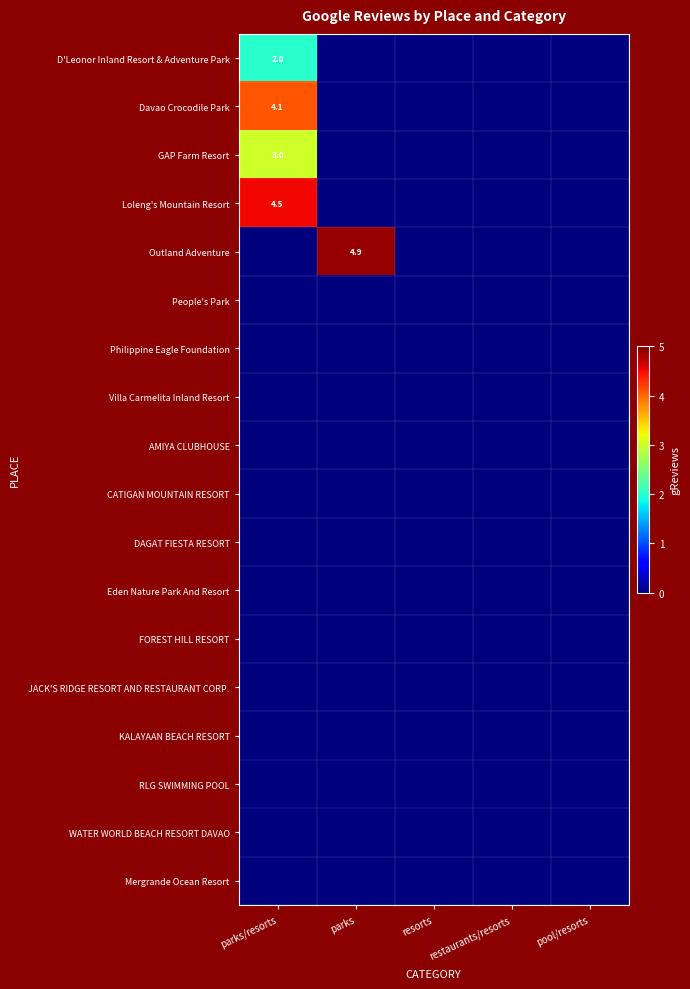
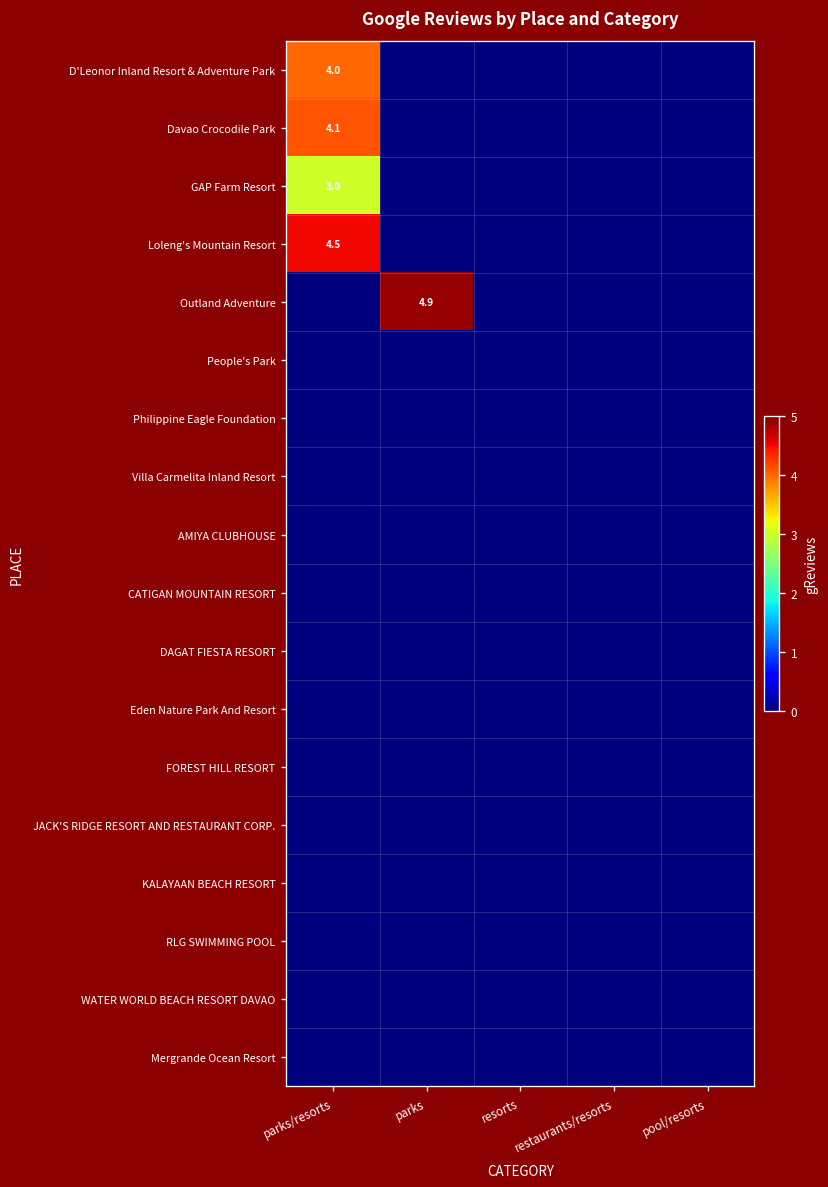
D'Leonor Inland Resort & Adventure Park, parks/resorts: 2.0 -> 4.0
